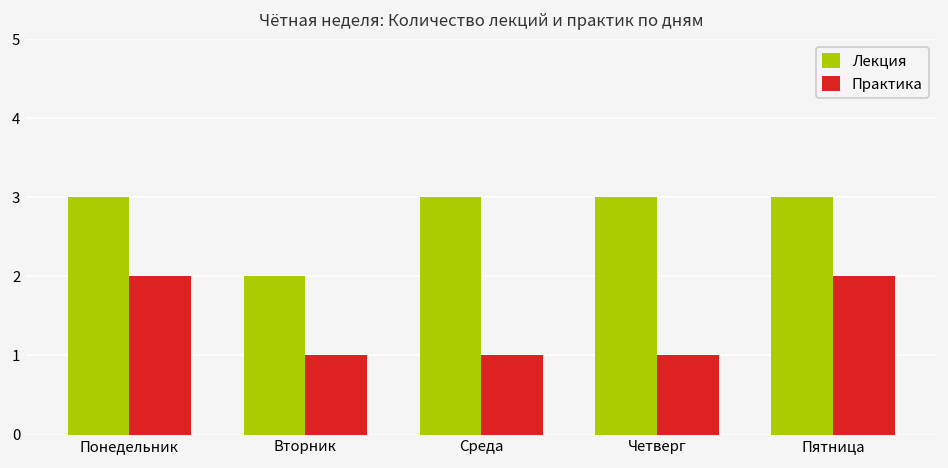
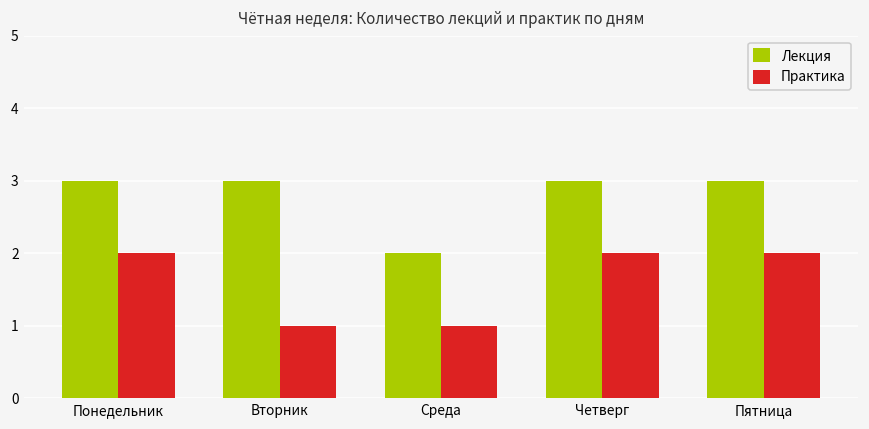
Лекция, Вторник: 2 -> 3
Лекция, Среда: 3 -> 2
Практика, Четверг: 1 -> 2
